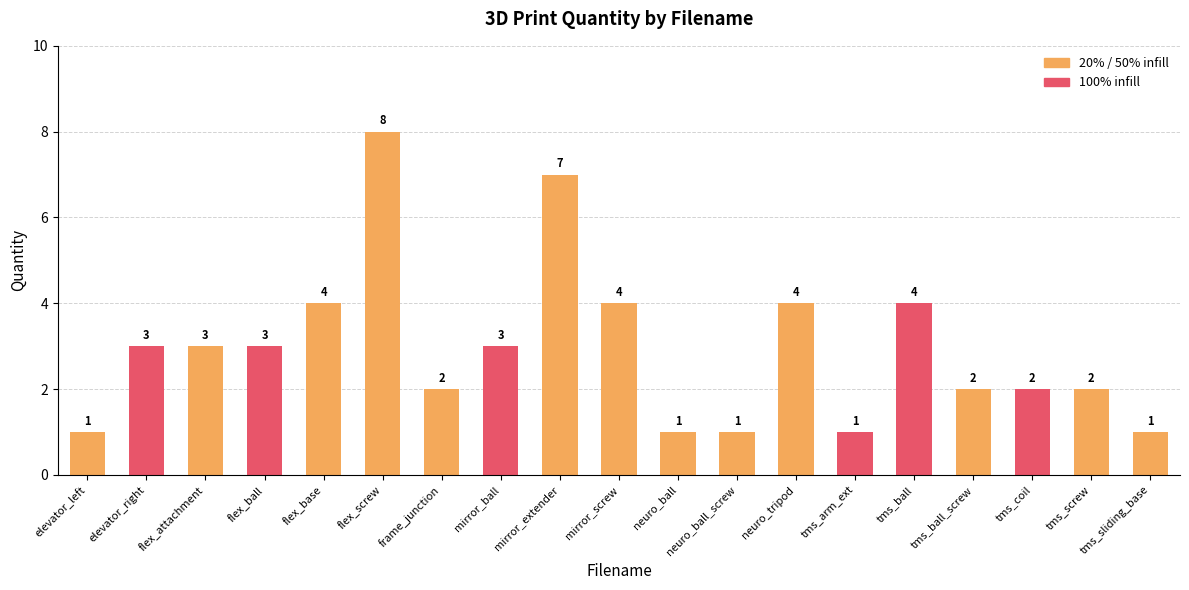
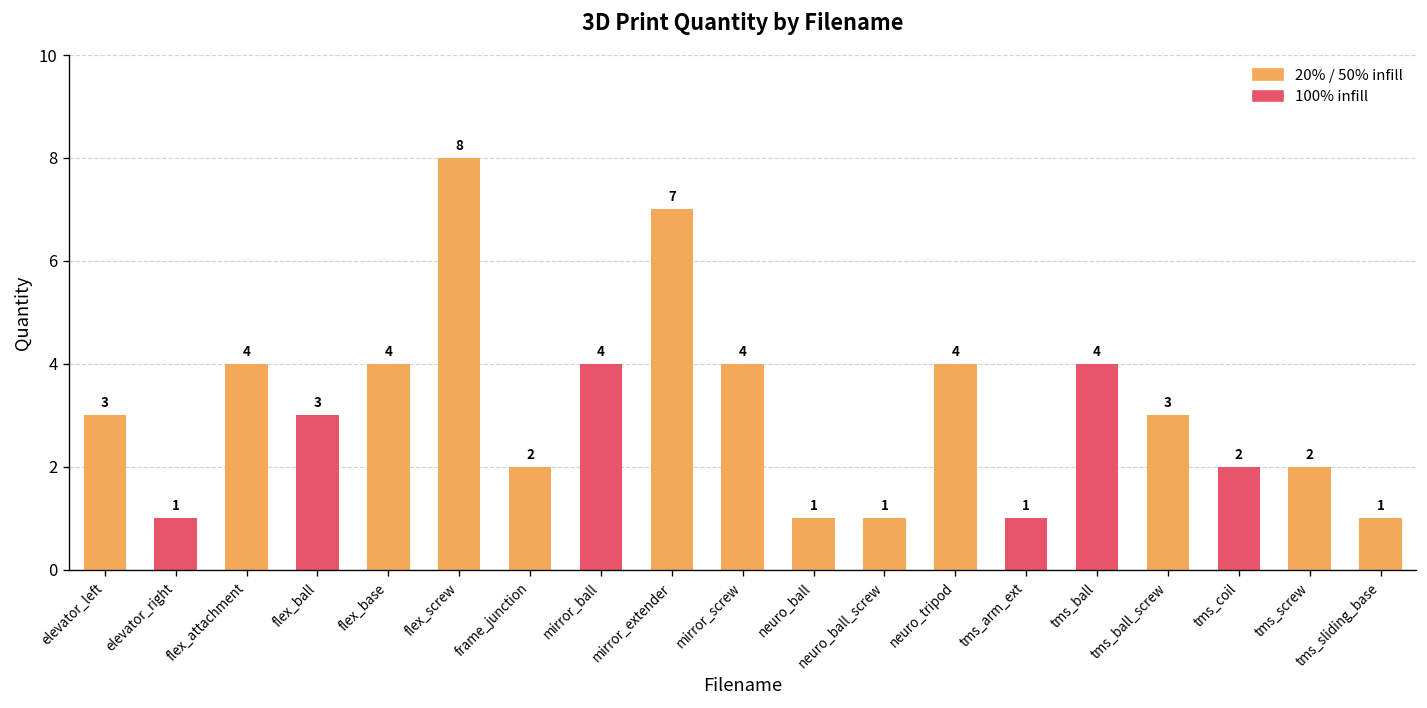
elevator_left: 1 -> 3
elevator_right: 3 -> 1
flex_attachment: 3 -> 4
mirror_ball: 3 -> 4
tms_ball_screw: 2 -> 3
